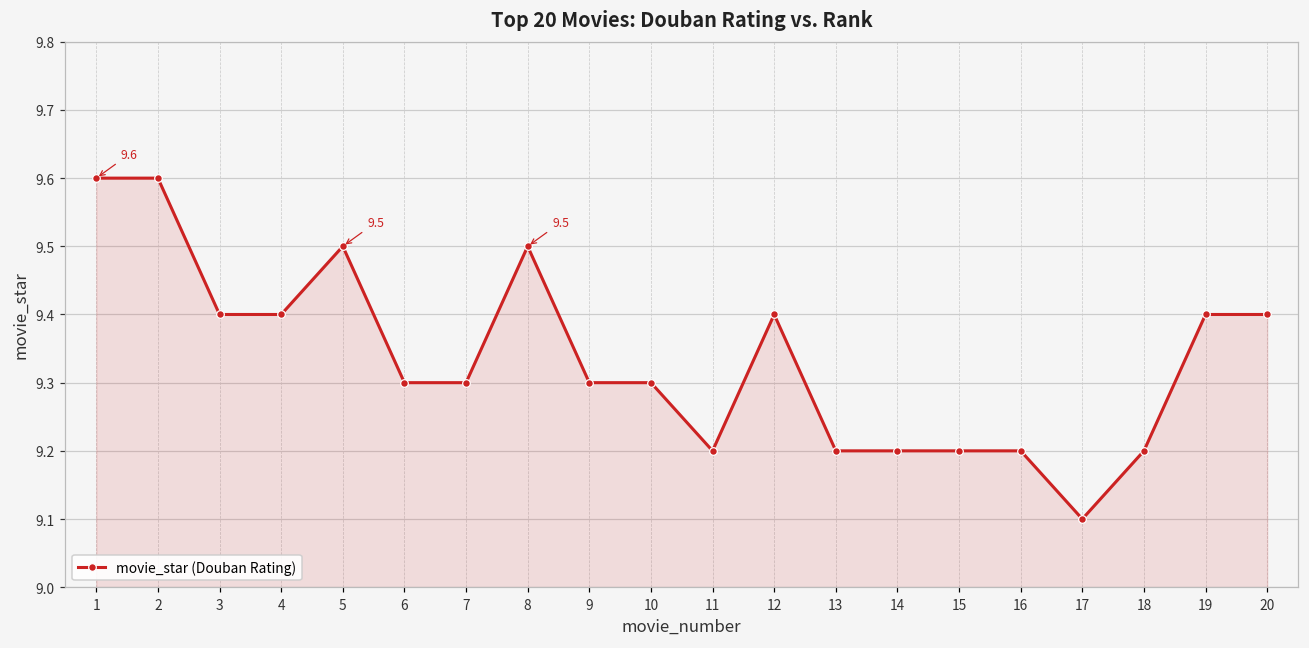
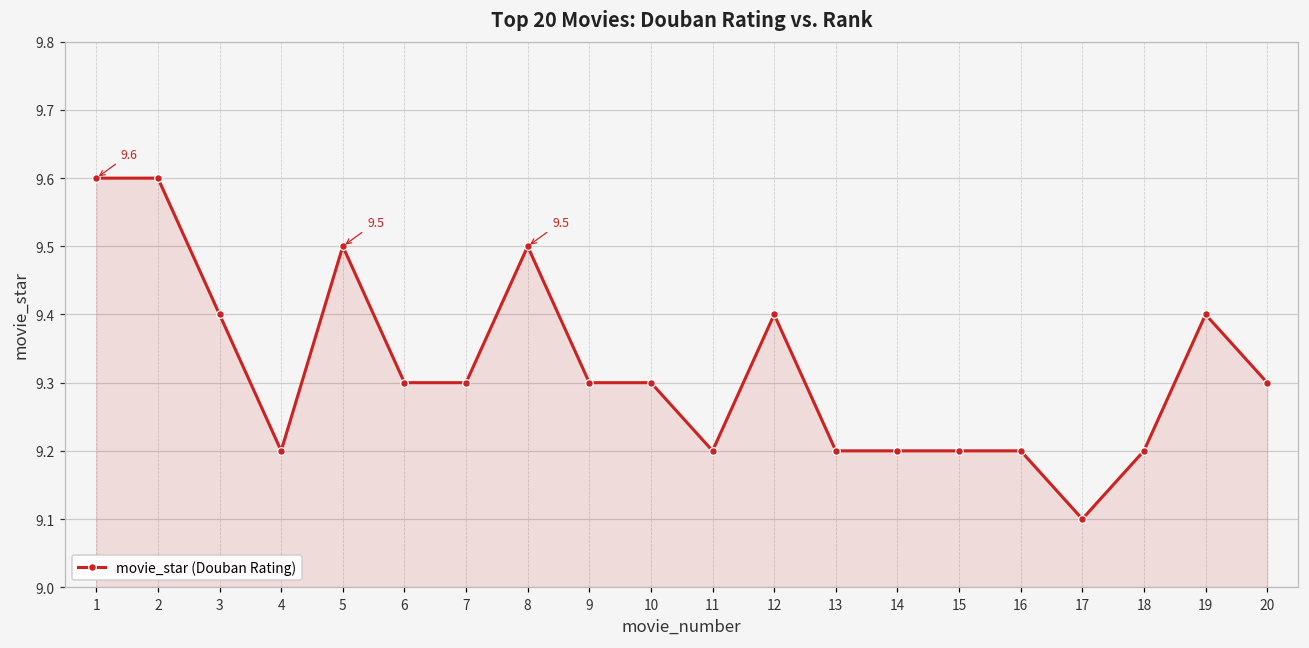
4: 9.4 -> 9.2
20: 9.4 -> 9.3
